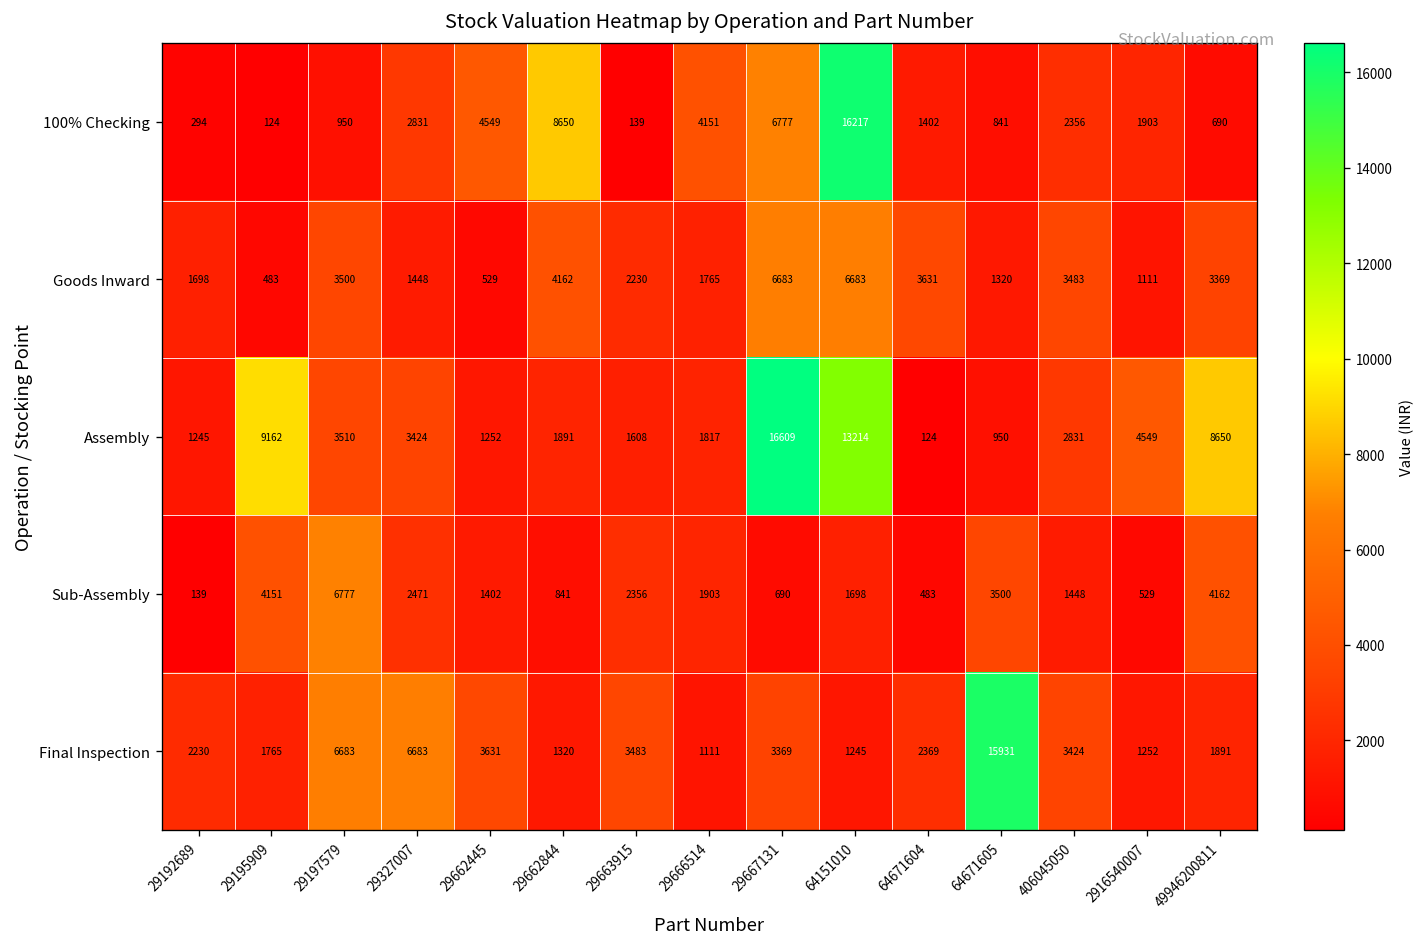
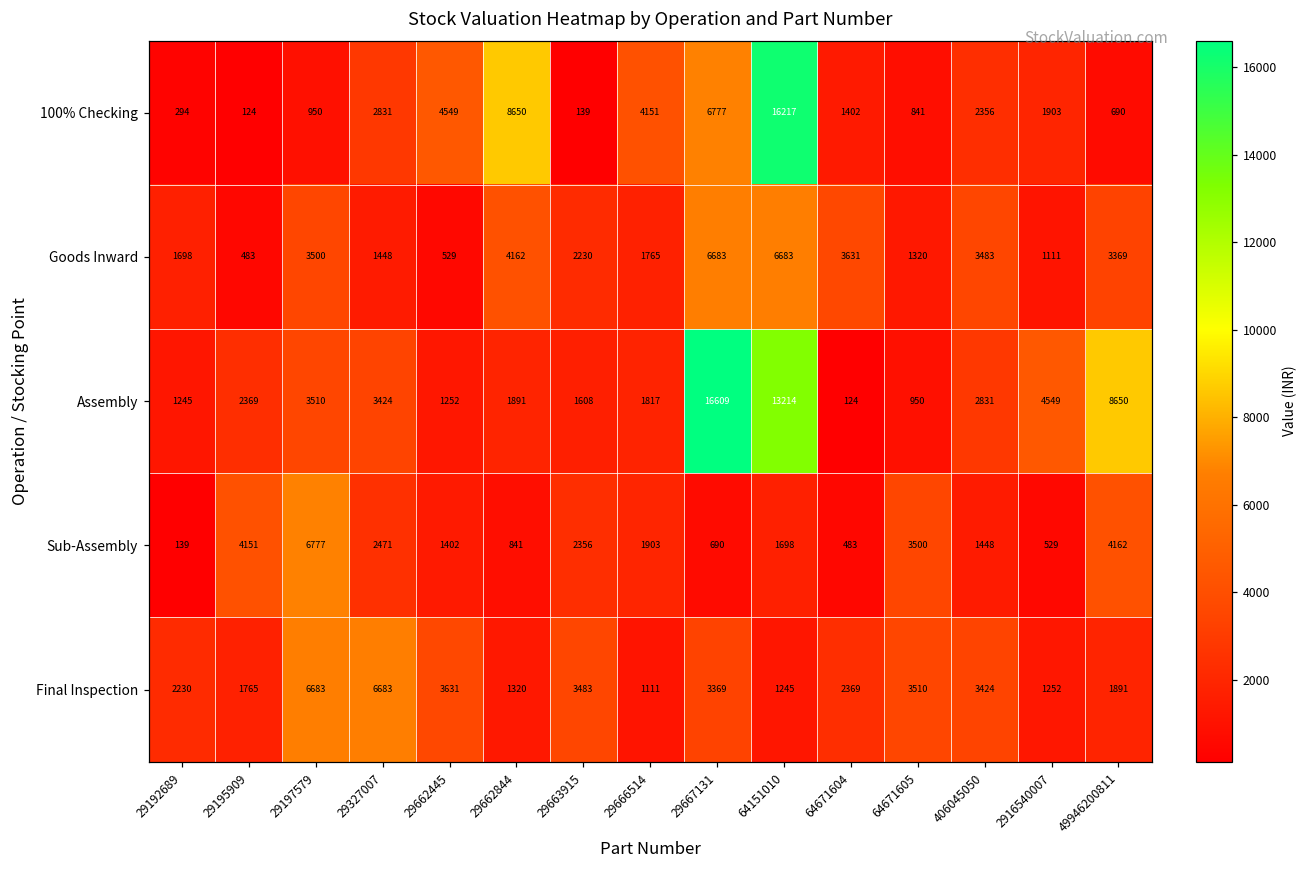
Assembly, 29195909: 9162 -> 2369
Final Inspection, 64671605: 15931 -> 3510
